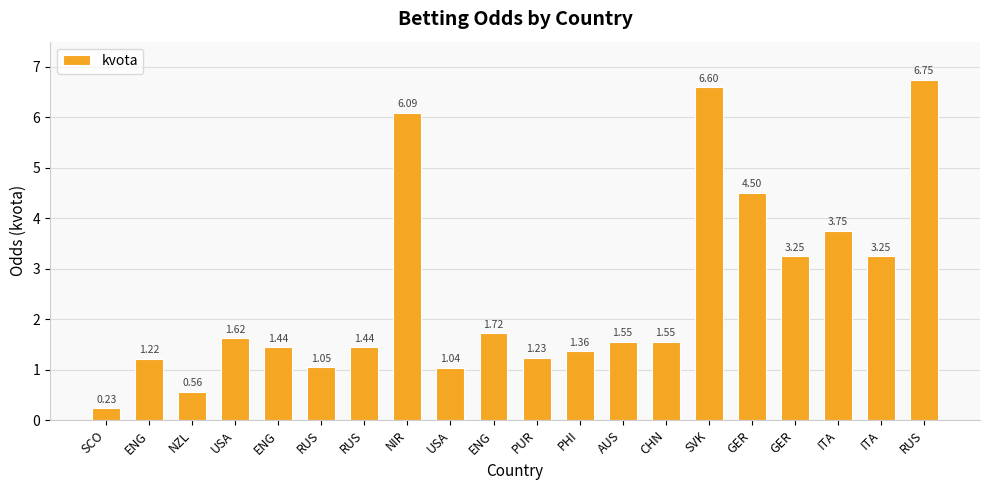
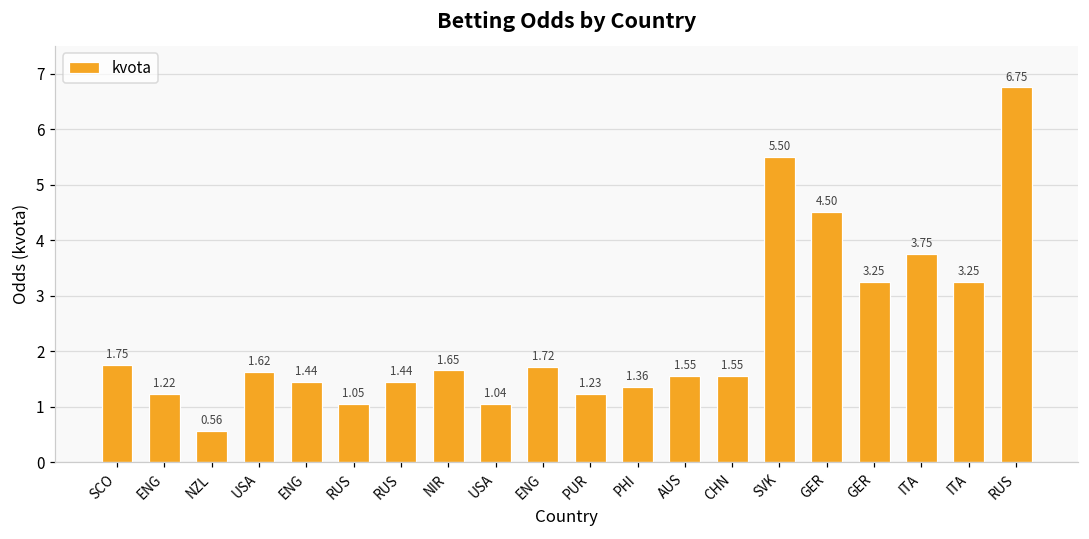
SCO: 0.23 -> 1.75
NIR: 6.09 -> 1.65
SVK: 6.60 -> 5.50
